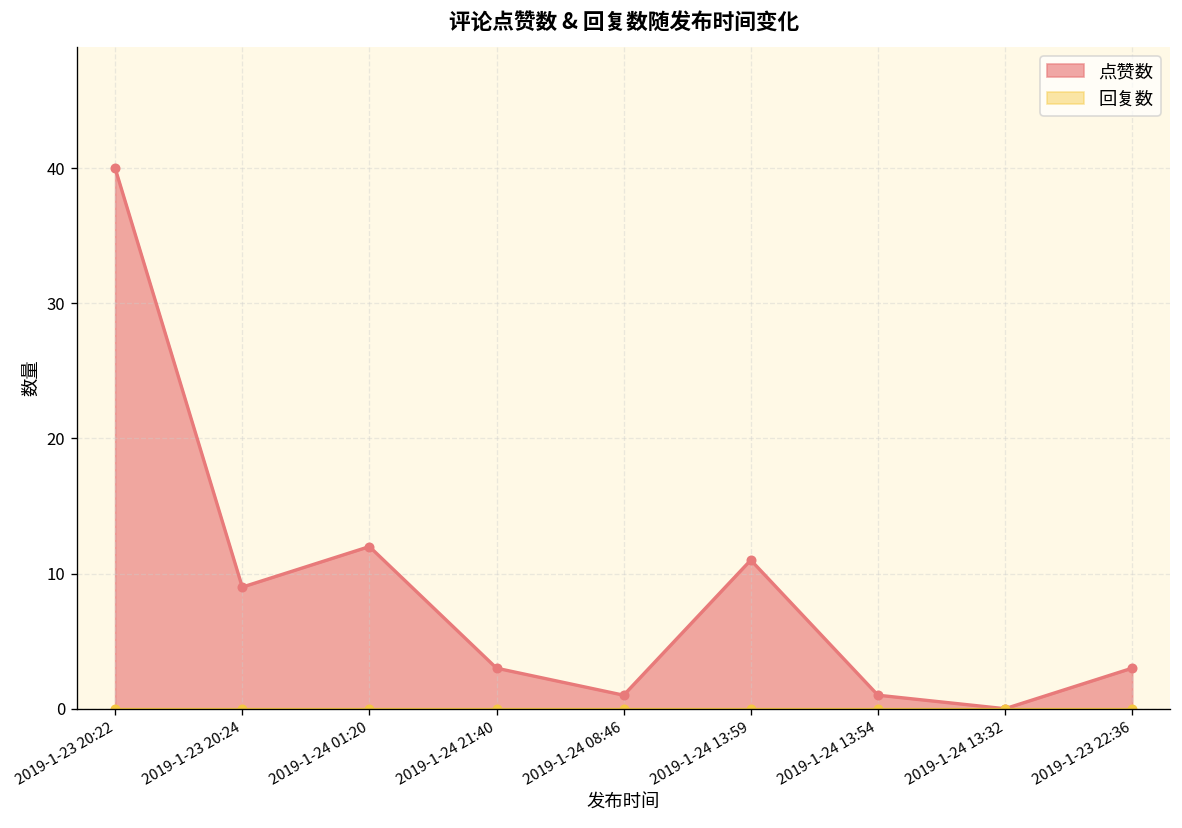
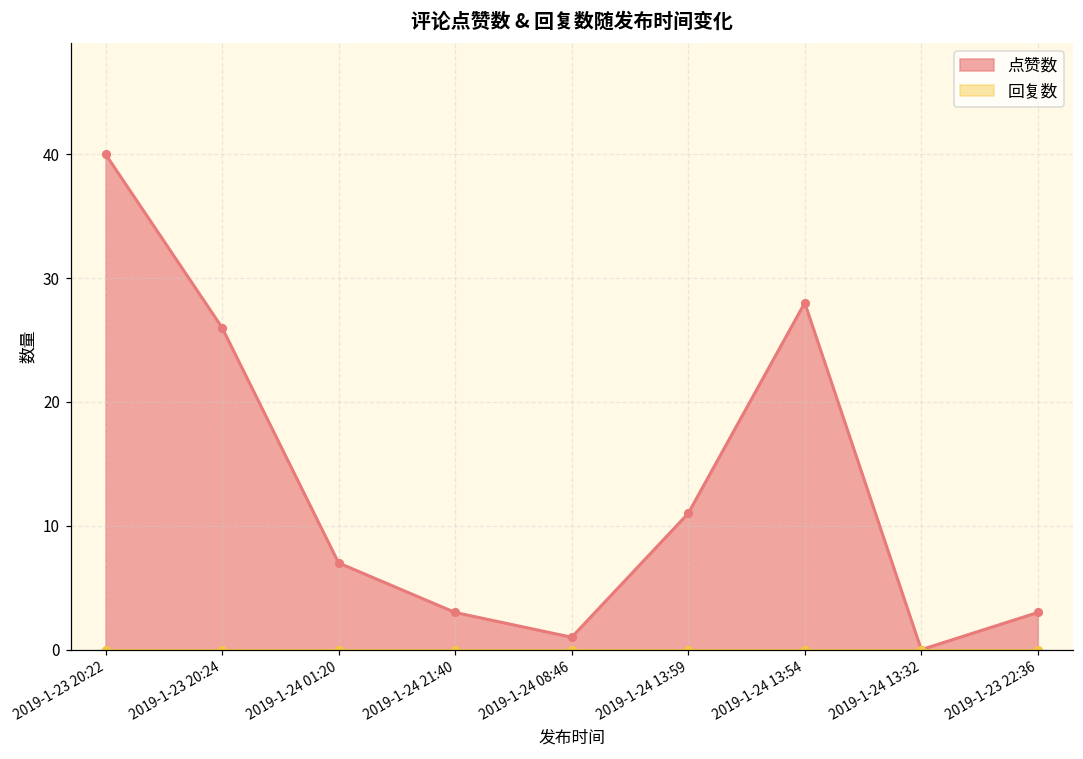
点赞数, 2019-1-23 20:24: 9 -> 26
点赞数, 2019-1-24 01:20: 12 -> 7
点赞数, 2019-1-24 13:54: 1 -> 28
